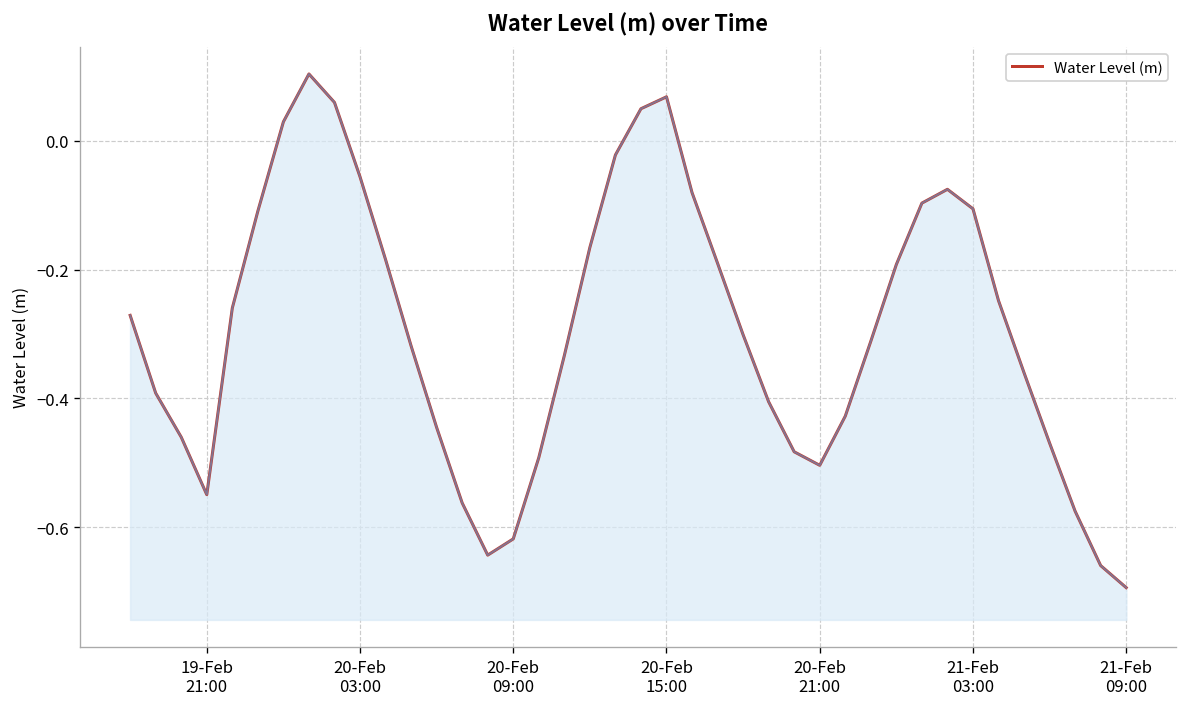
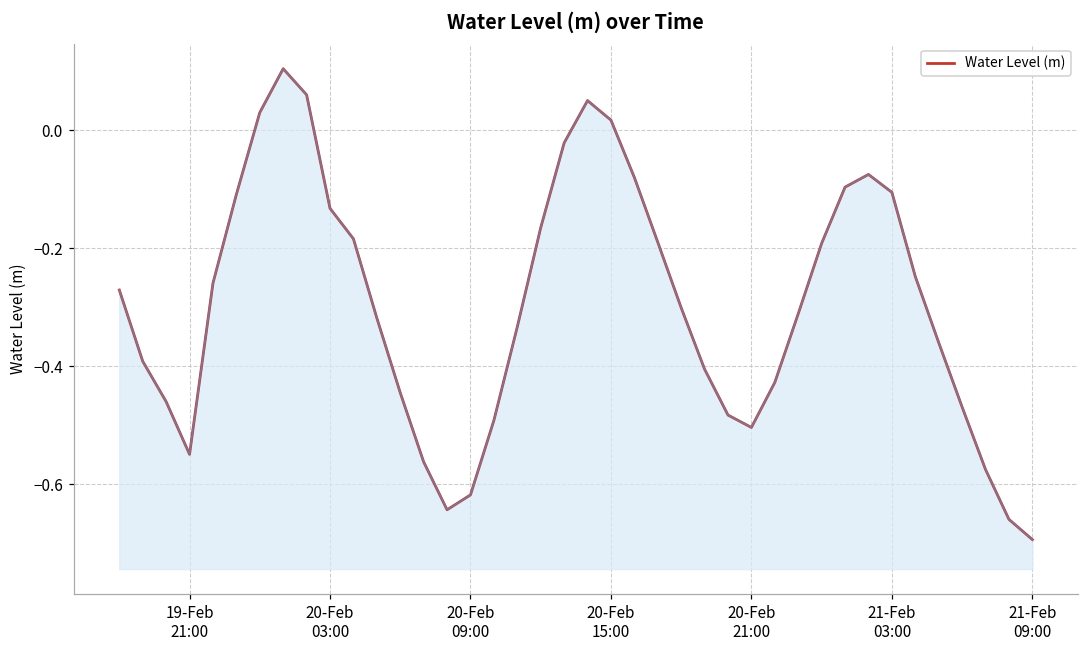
20-Feb 03:00: -0.06 -> -0.13
20-Feb 15:00: 0.07 -> 0.02
